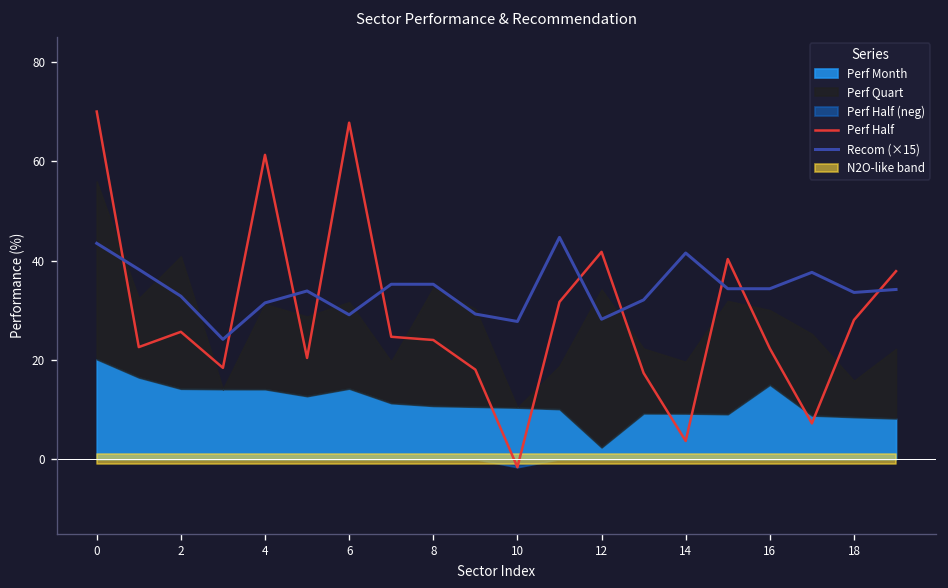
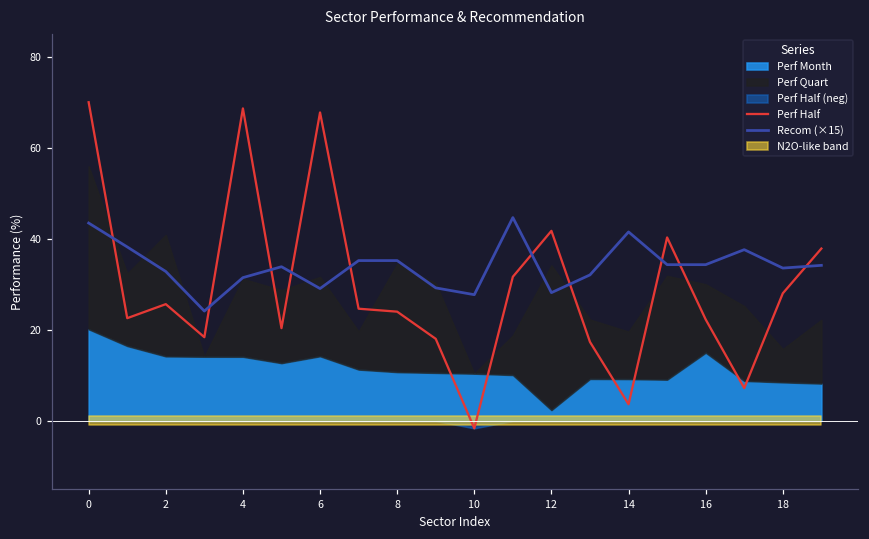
Perf Half, 4: 61 -> 69
